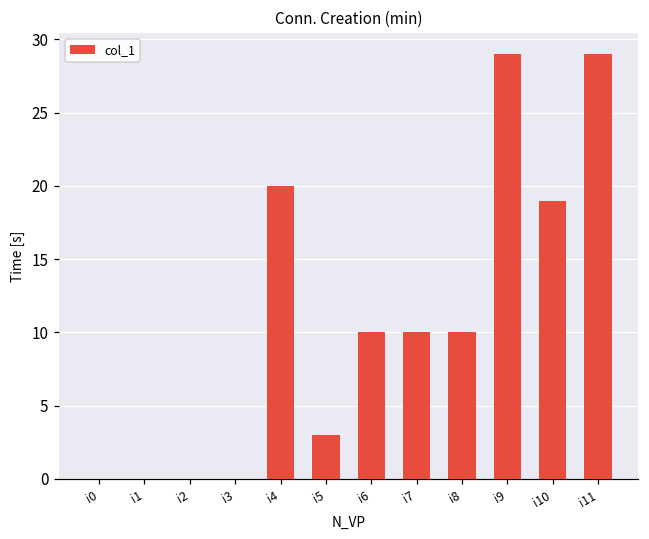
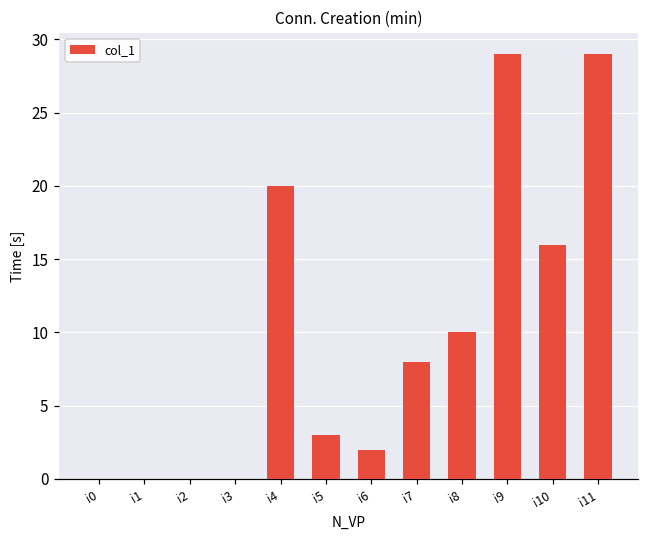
i6: 10 -> 2
i7: 10 -> 8
i10: 19 -> 16
